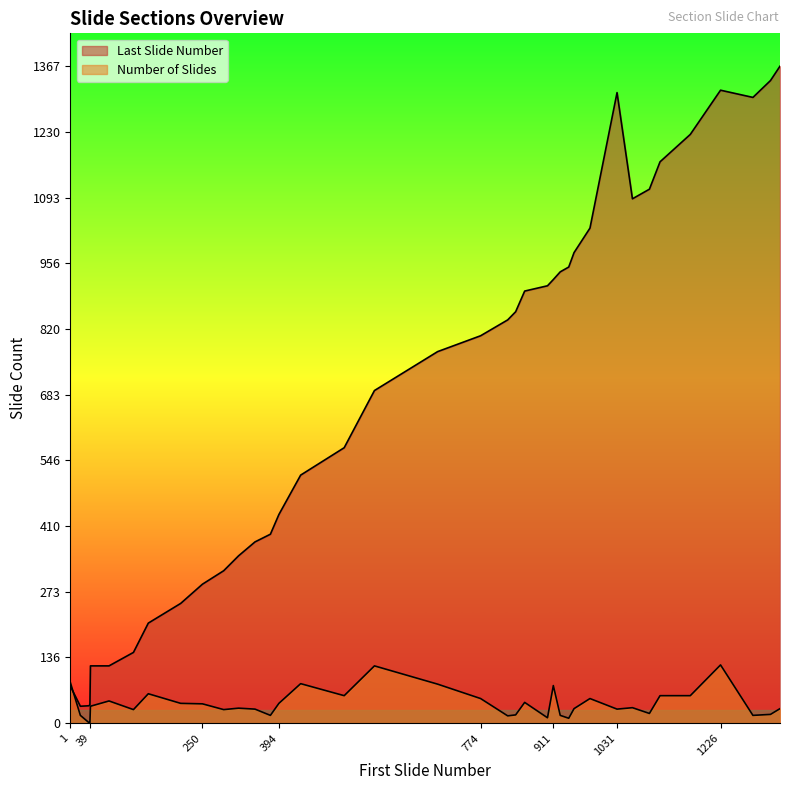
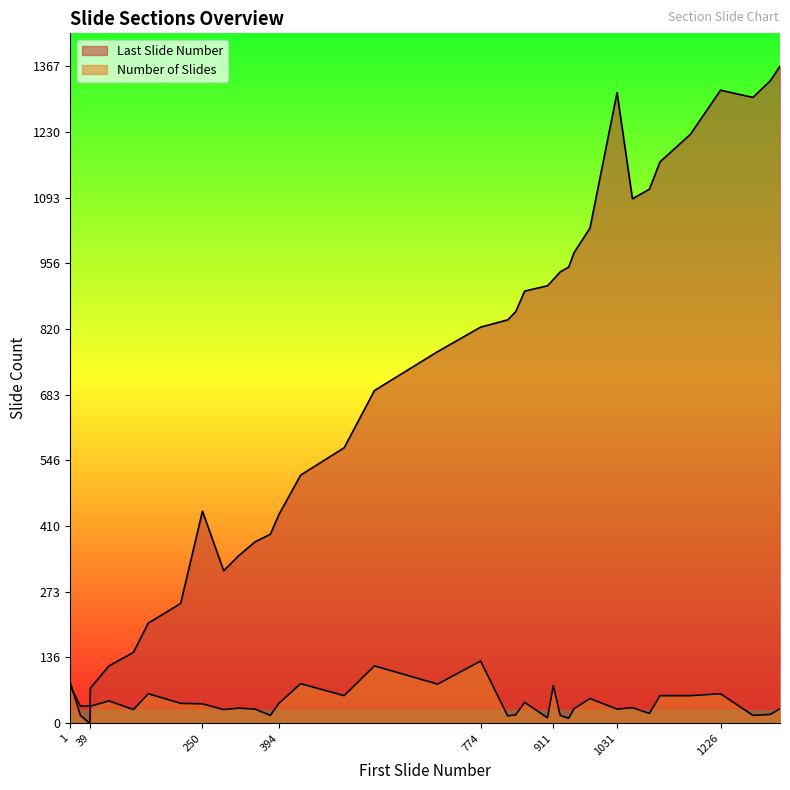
Last Slide Number, 39: 120 -> 70
Last Slide Number, 250: 290 -> 440
Last Slide Number, 774: 810 -> 820
Number of Slides, 774: 50 -> 130
Number of Slides, 1226: 120 -> 60
